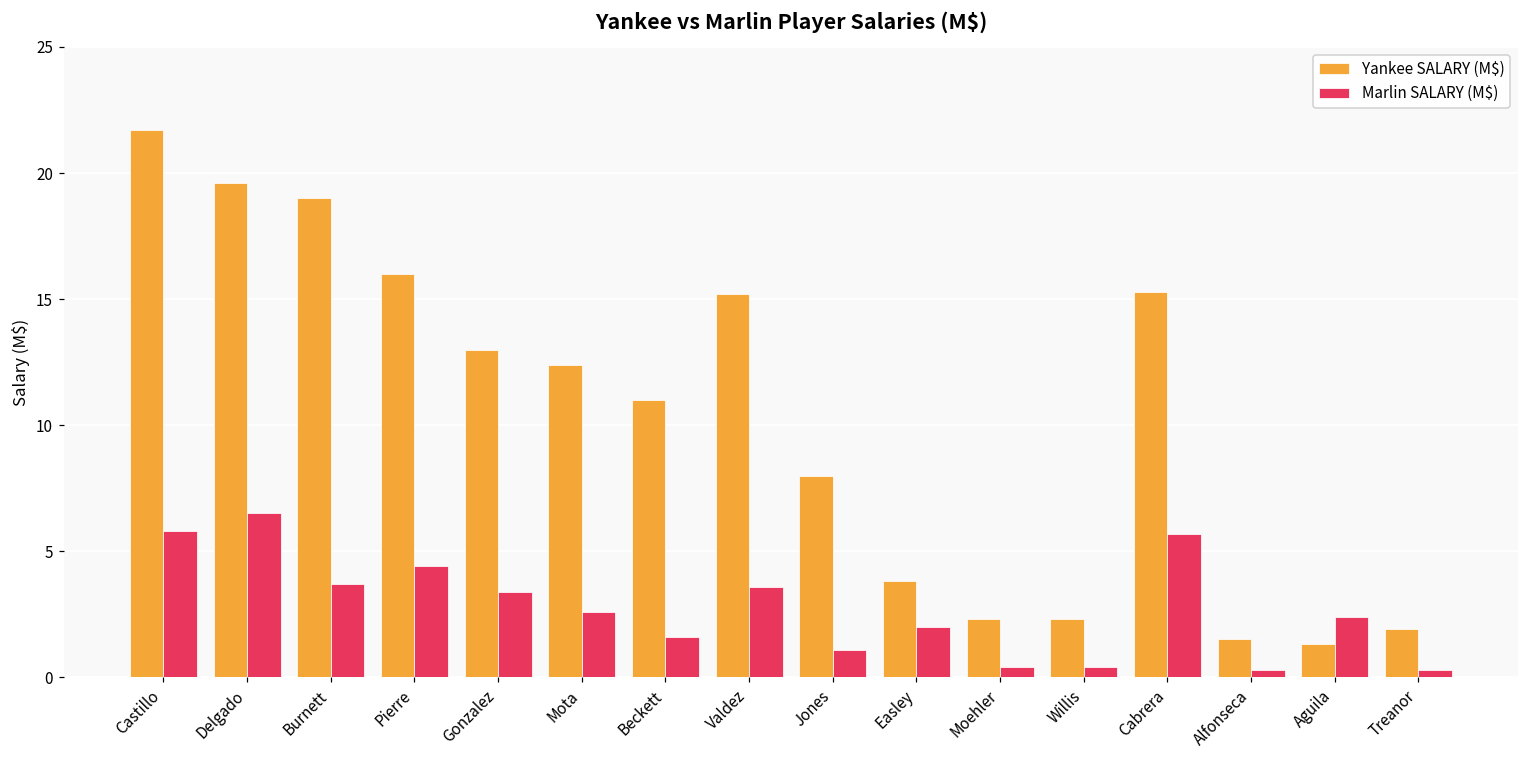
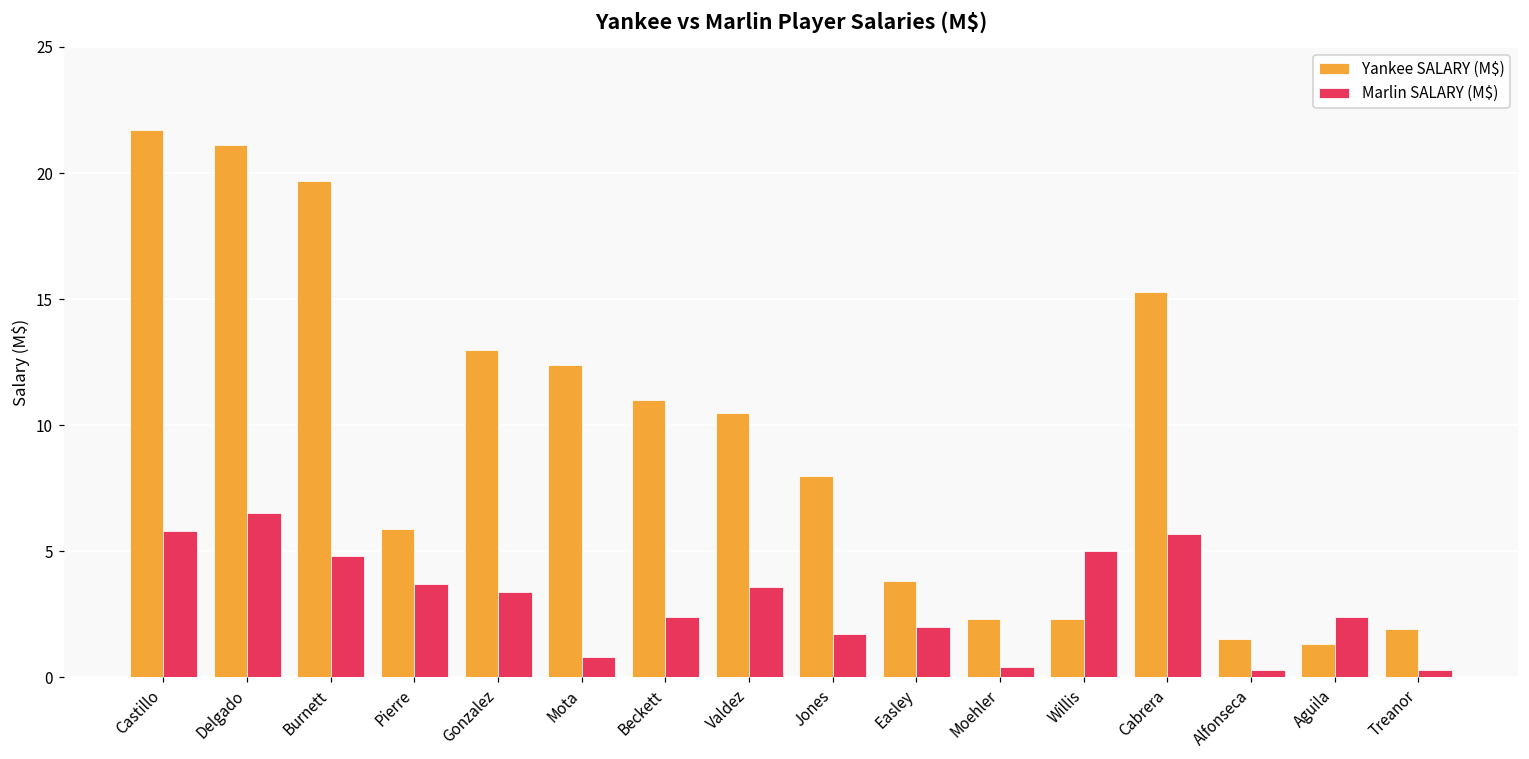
Yankee SALARY (M$), Delgado: 19.6 -> 21.1
Yankee SALARY (M$), Burnett: 19.0 -> 19.7
Marlin SALARY (M$), Burnett: 3.7 -> 4.8
Yankee SALARY (M$), Pierre: 16.0 -> 5.9
Marlin SALARY (M$), Pierre: 4.4 -> 3.7
Marlin SALARY (M$), Mota: 2.6 -> 0.8
Marlin SALARY (M$), Beckett: 1.6 -> 2.4
Yankee SALARY (M$), Valdez: 15.2 -> 10.5
Marlin SALARY (M$), Jones: 1.1 -> 1.7
Marlin SALARY (M$), Willis: 0.4 -> 5.0
